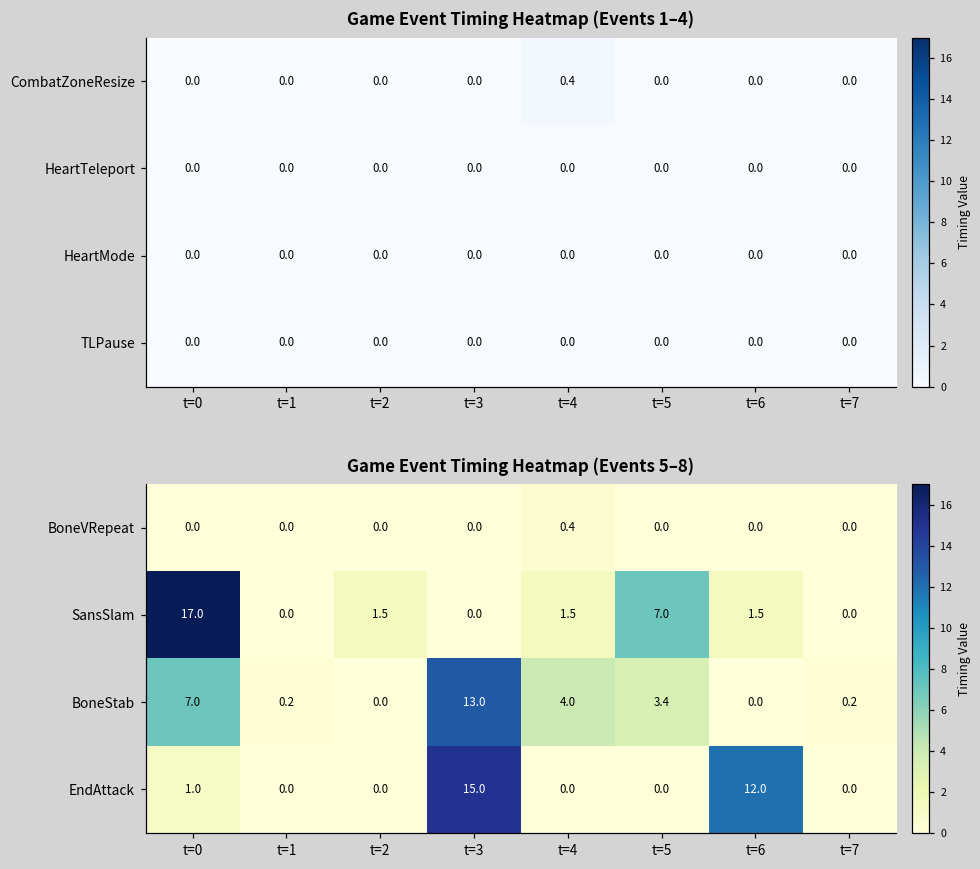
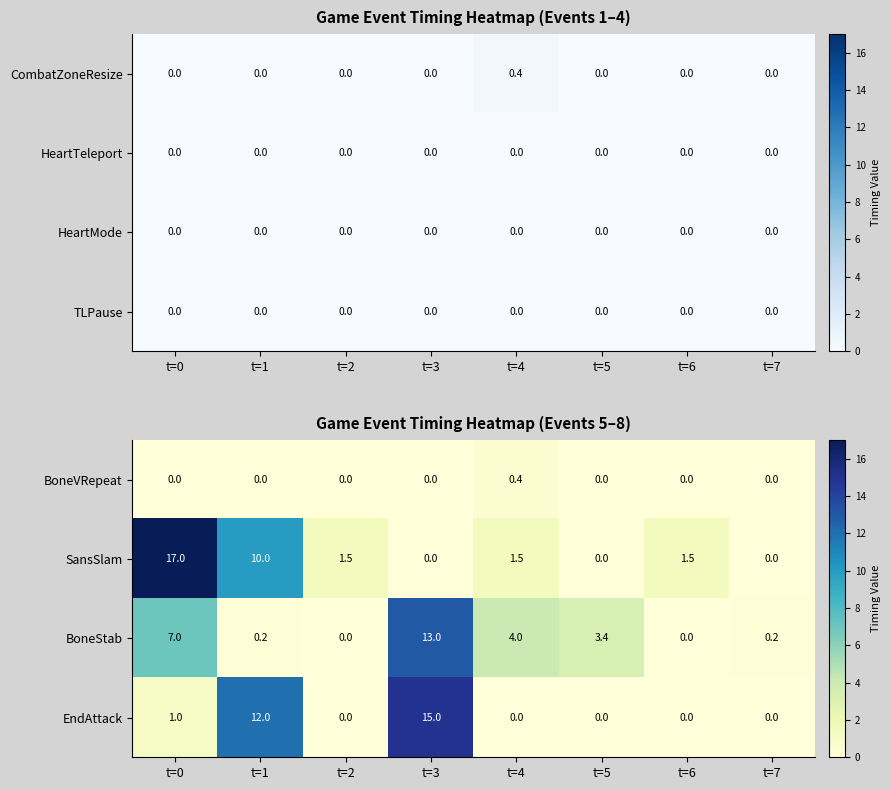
Game Event Timing Heatmap (Events 5–8), SansSlam, t=1: 0.0 -> 10.0
Game Event Timing Heatmap (Events 5–8), SansSlam, t=5: 7.0 -> 0.0
Game Event Timing Heatmap (Events 5–8), EndAttack, t=1: 0.0 -> 12.0
Game Event Timing Heatmap (Events 5–8), EndAttack, t=6: 12.0 -> 0.0
